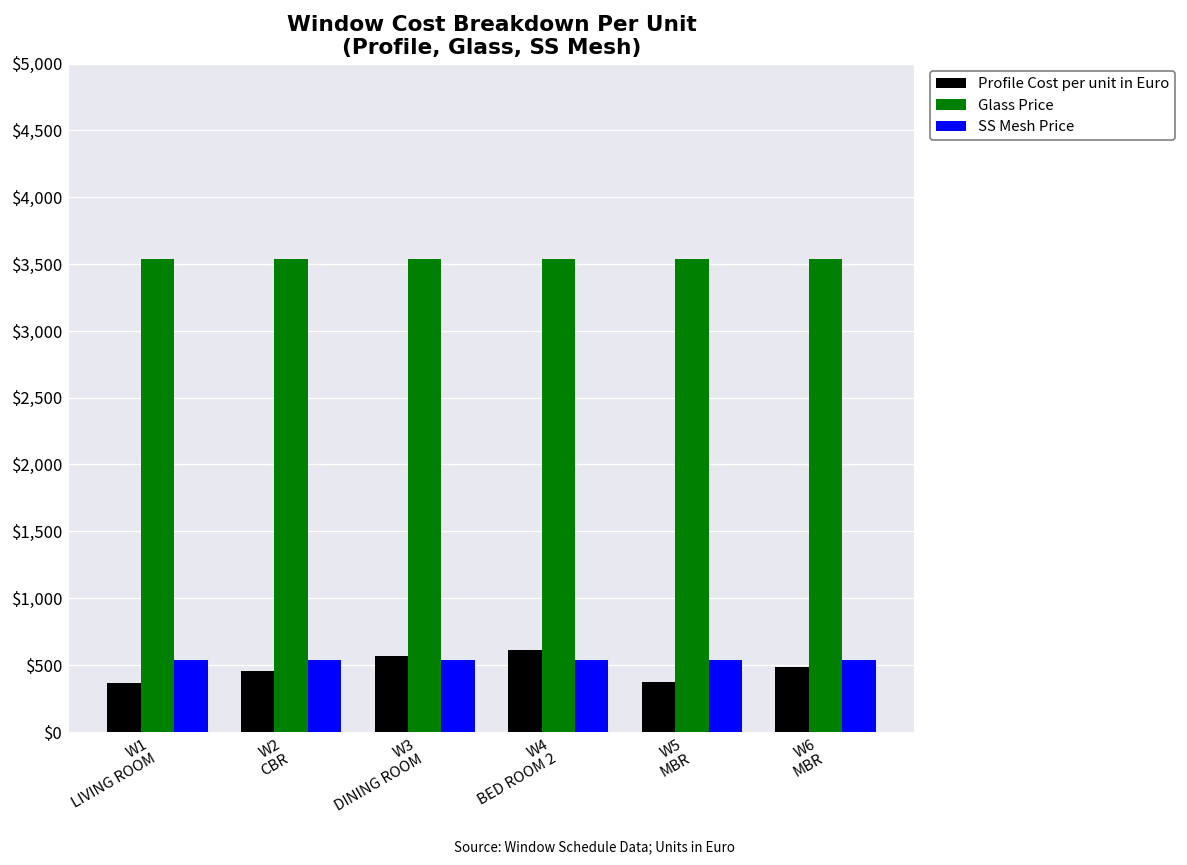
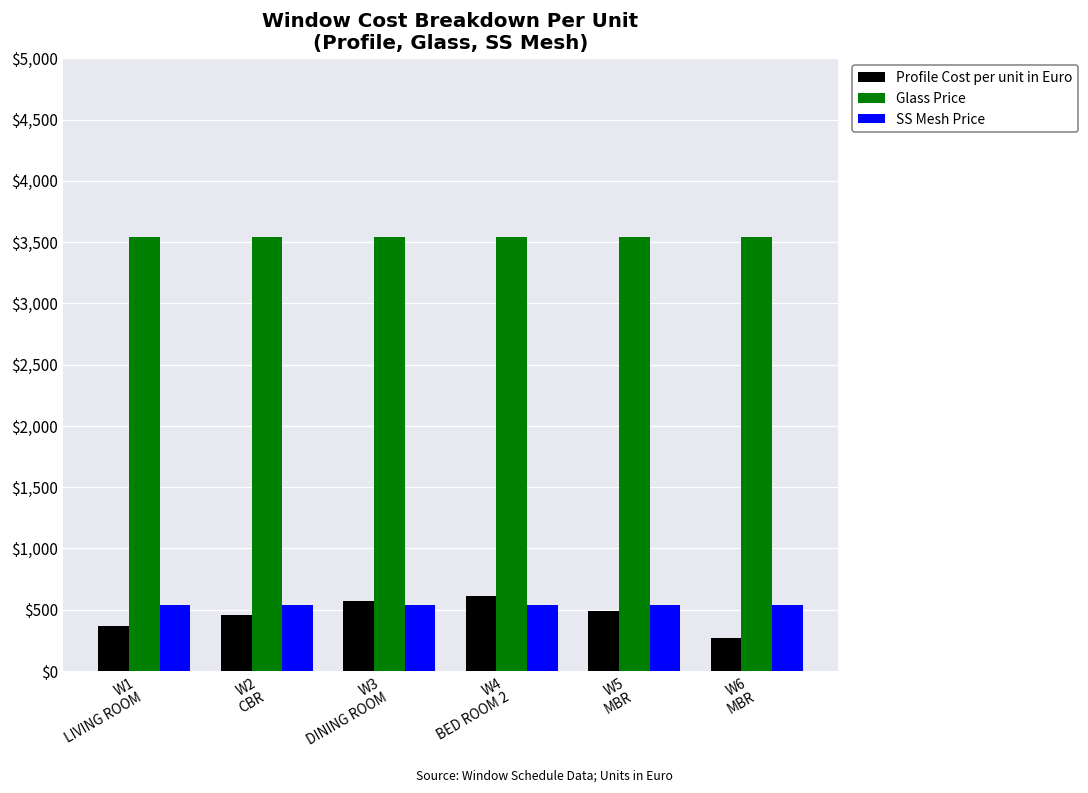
Profile Cost per unit in Euro, W5 MBR: $370 -> $490
Profile Cost per unit in Euro, W6 MBR: $490 -> $270
